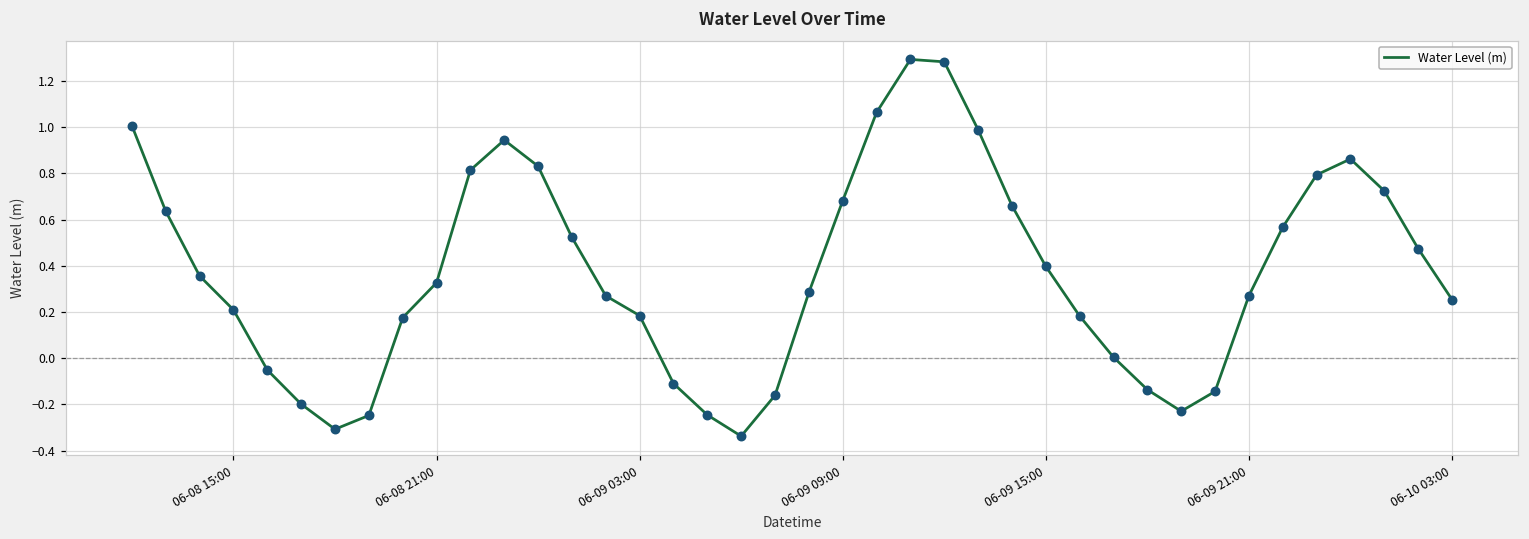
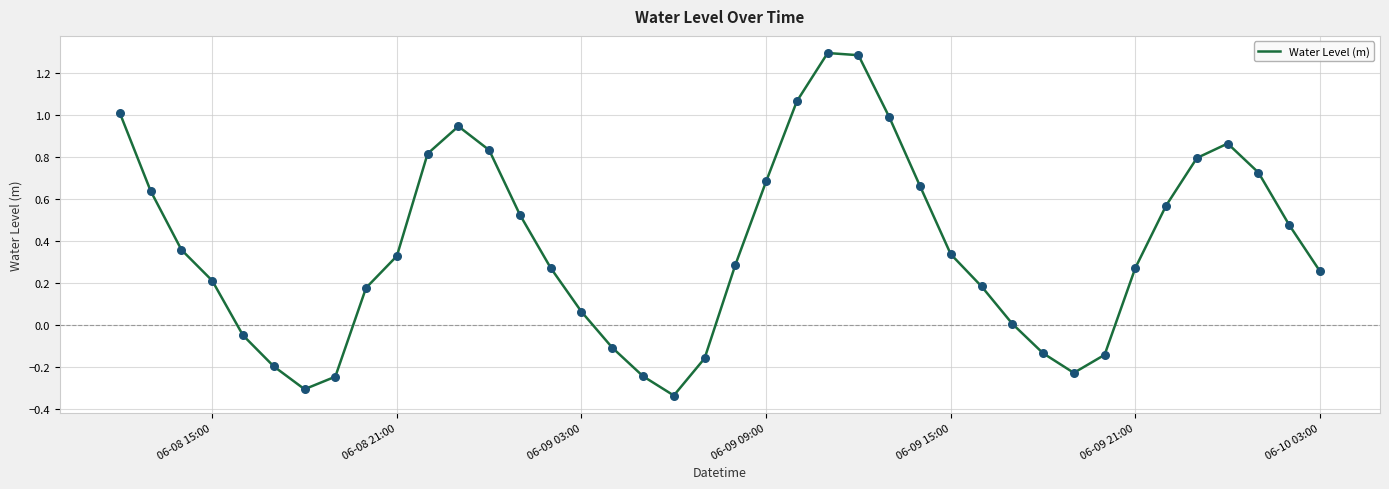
06-09 03:00: 0.18 -> 0.06
06-09 15:00: 0.40 -> 0.34
